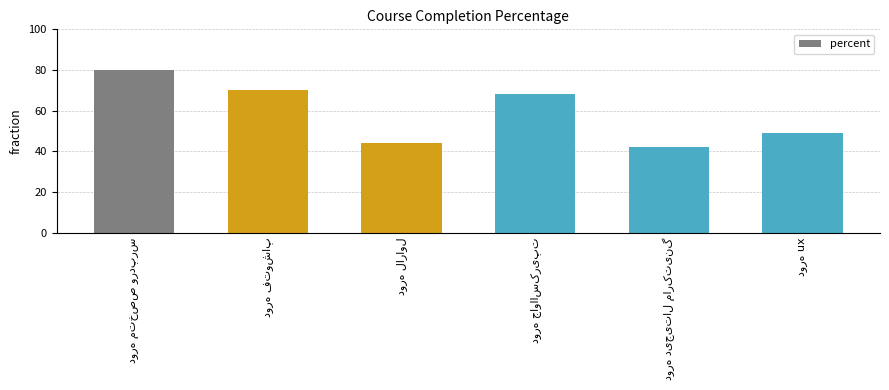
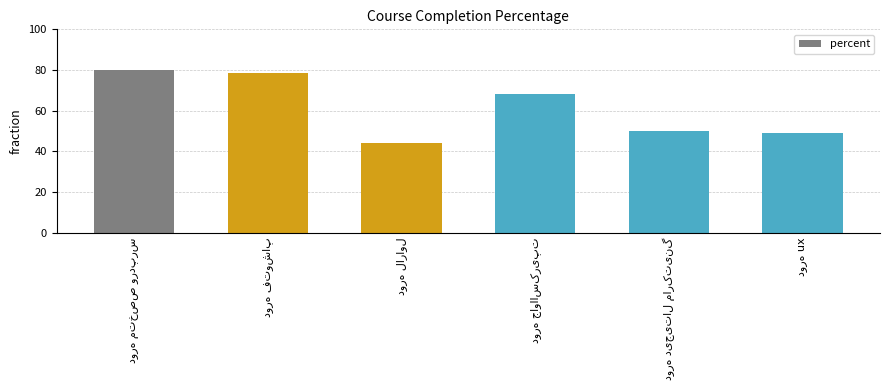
دوره فتوشاپ: 70 -> 79
دوره دیجیتال مارکتینگ: 42 -> 50
